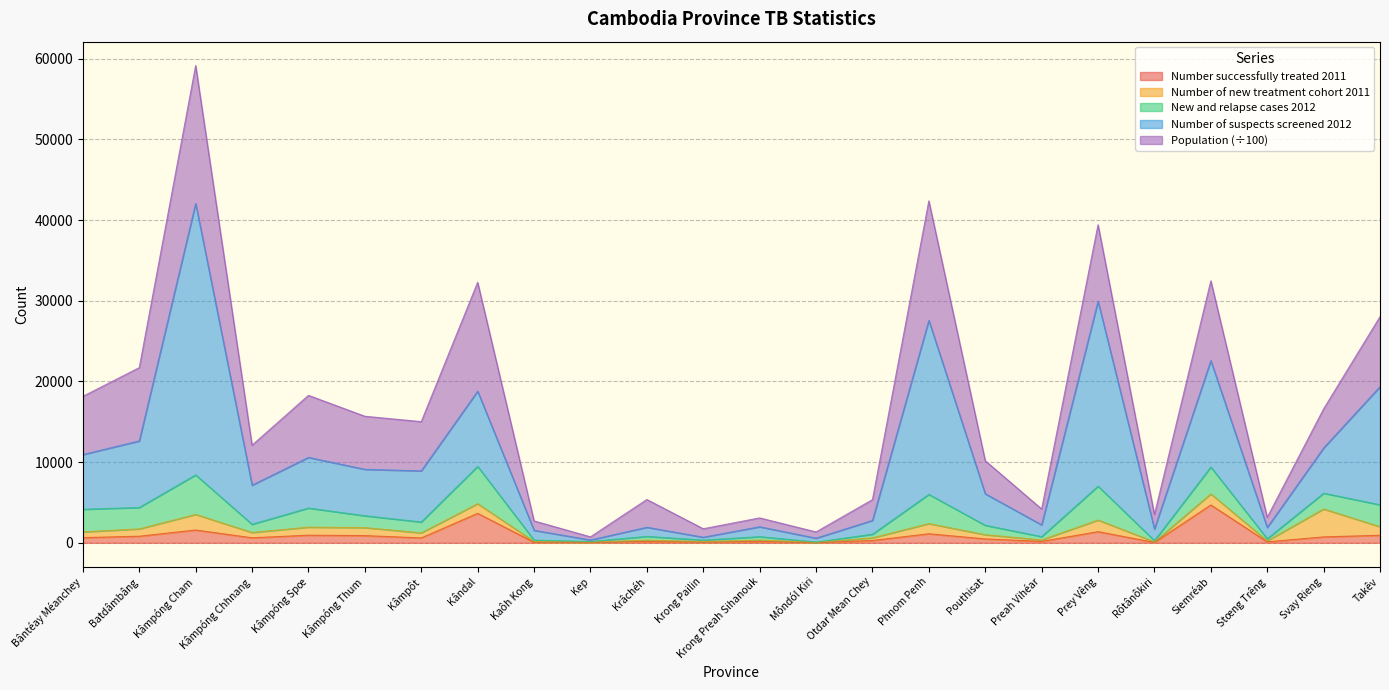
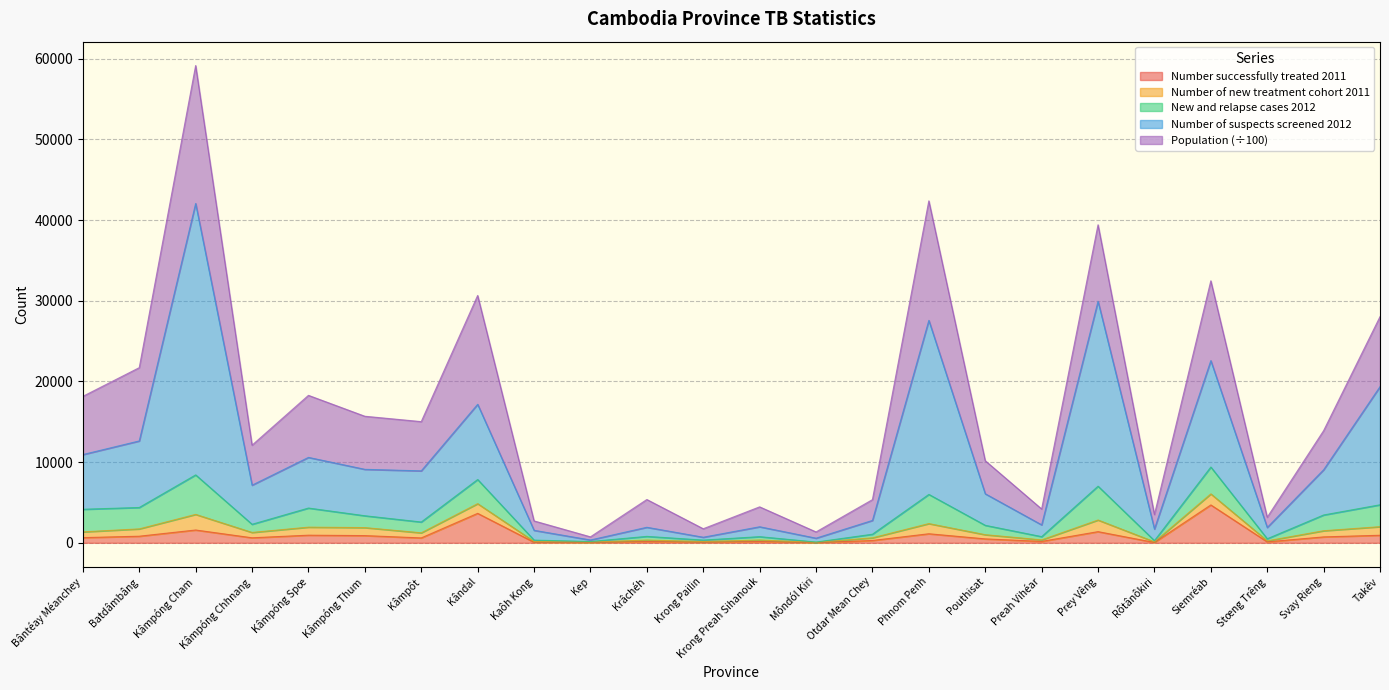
New and relapse cases 2012, Kândal: 5000 -> 3000
Population (÷100), Krong Preah Sihanouk: 1000 -> 2000
Number of new treatment cohort 2011, Svay Rieng: 3000 -> 1000
